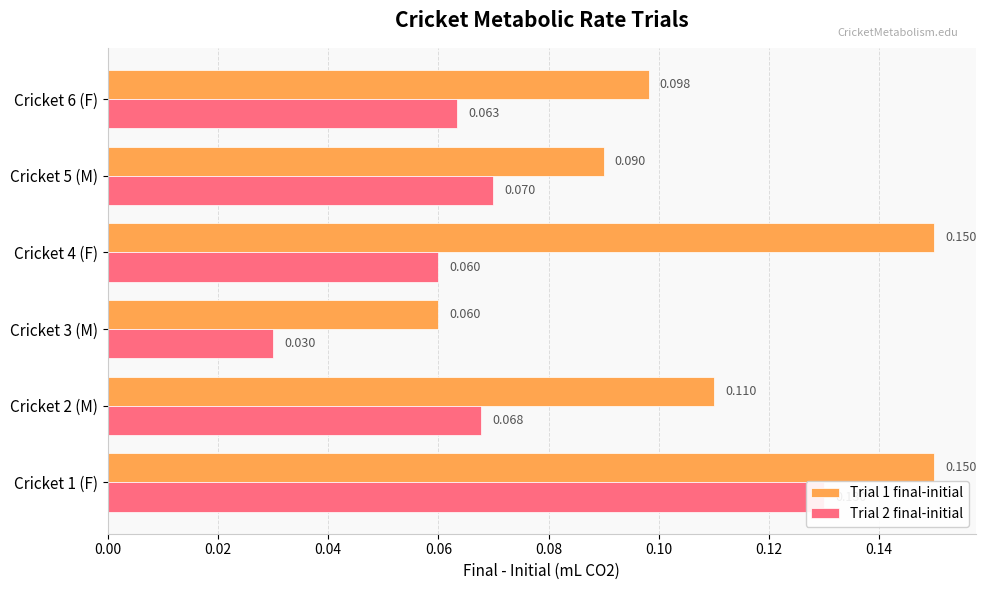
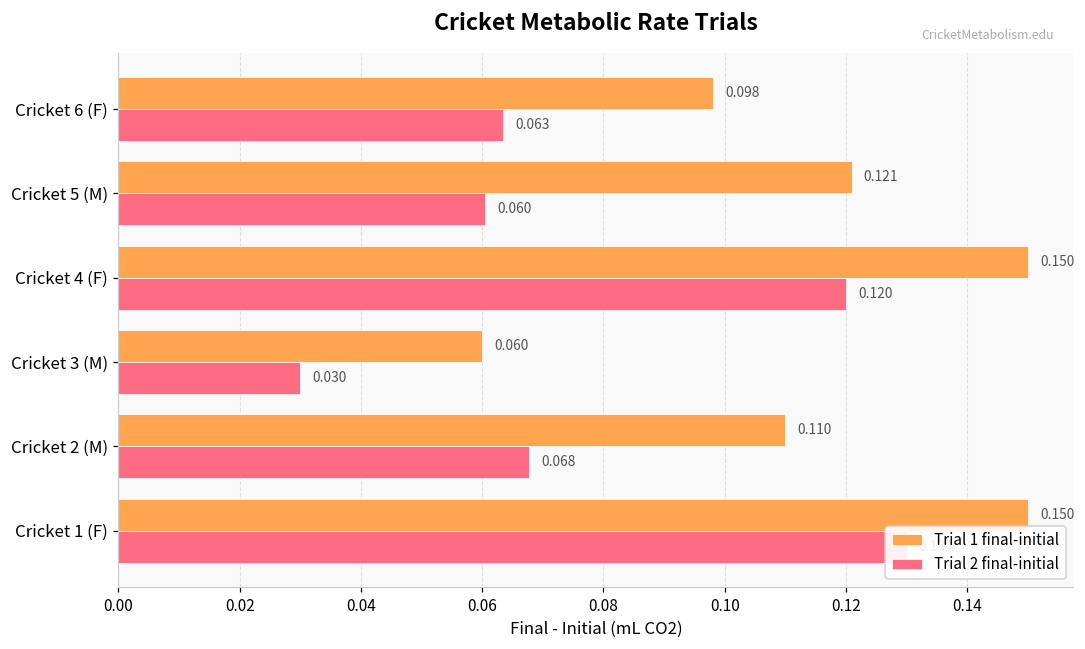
Trial 1 final-initial, Cricket 5 (M): 0.090 -> 0.121
Trial 2 final-initial, Cricket 5 (M): 0.070 -> 0.060
Trial 2 final-initial, Cricket 4 (F): 0.060 -> 0.120
